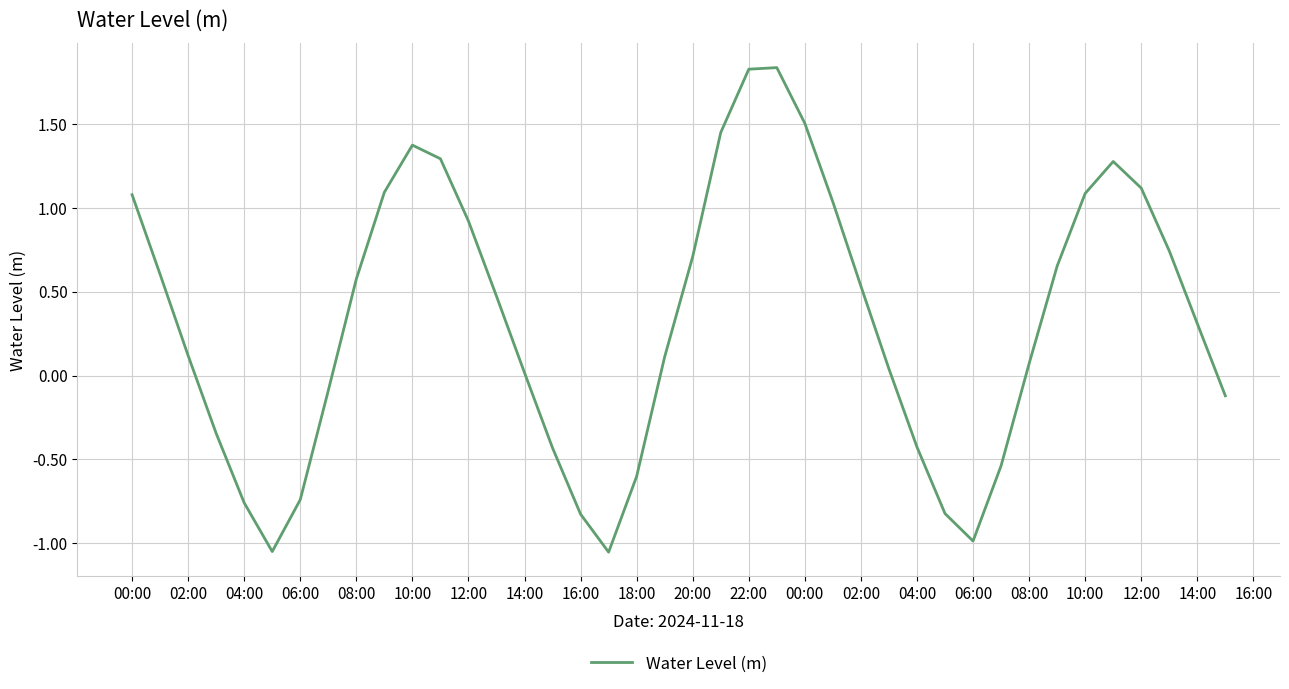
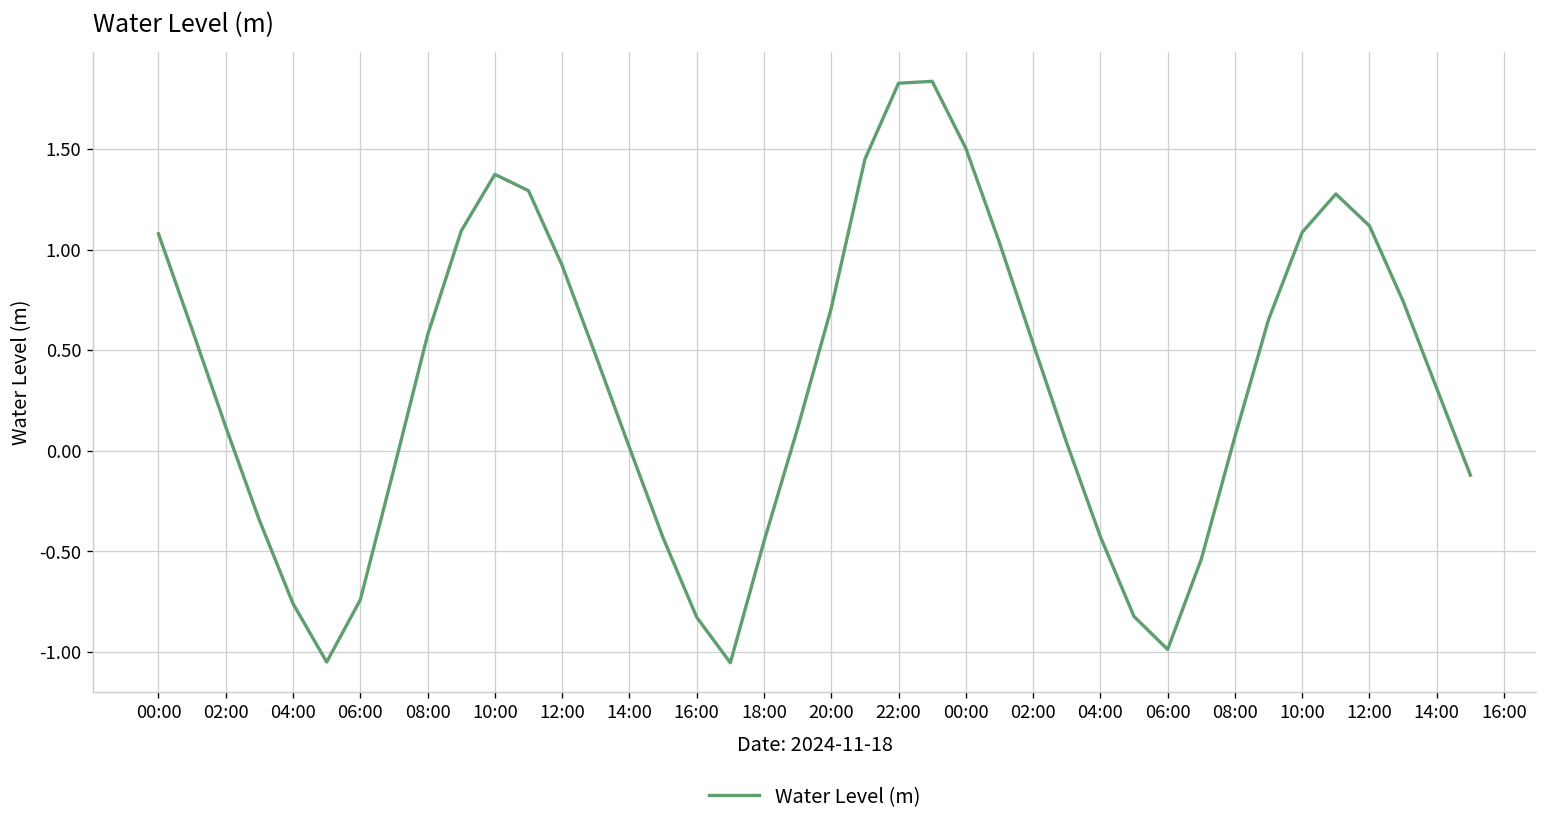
18:00: -0.60 -> -0.45
